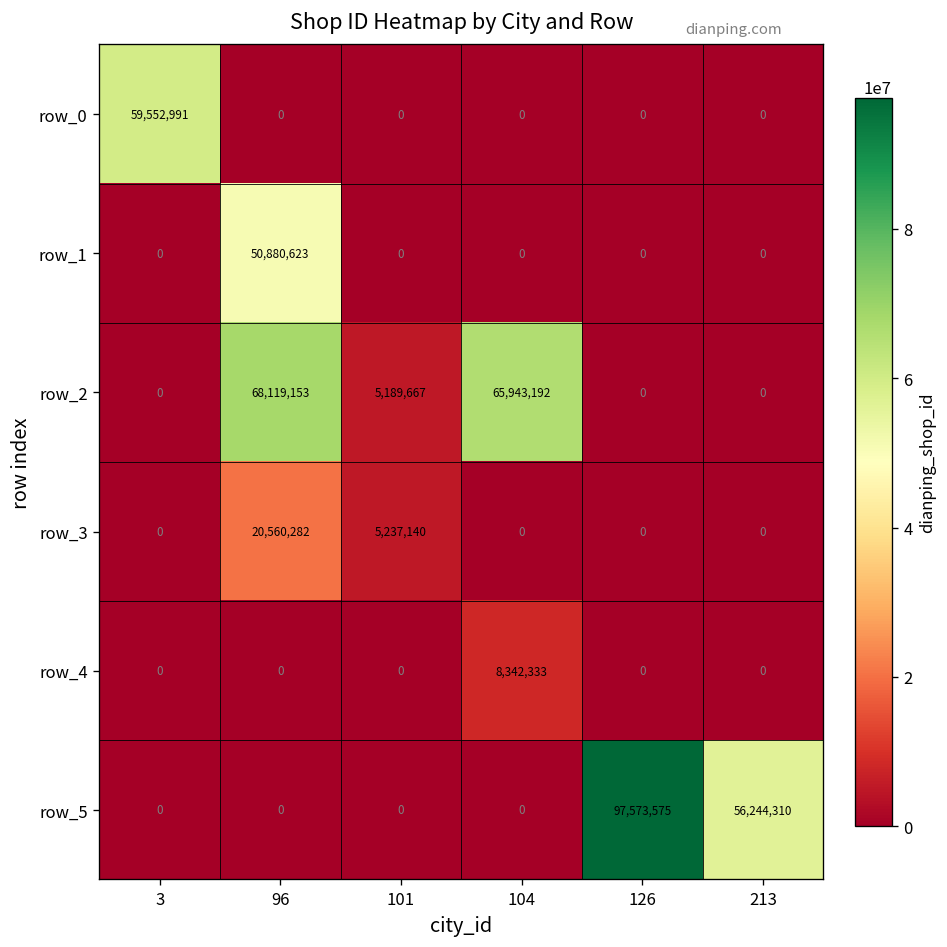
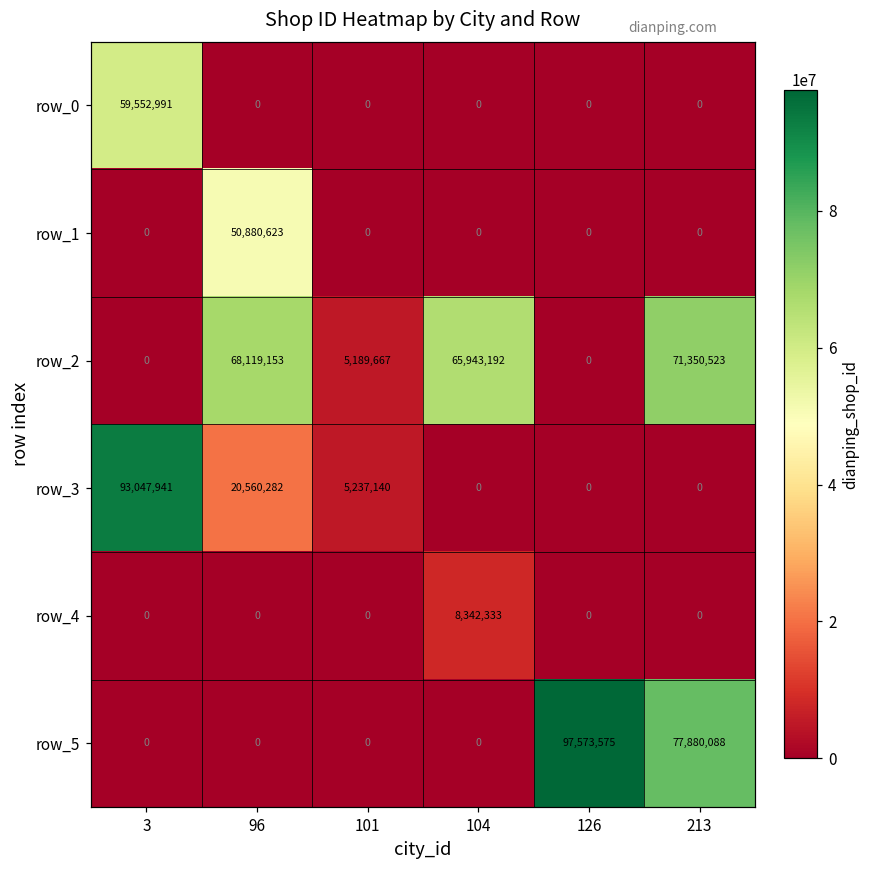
row_2, 213: 0 -> 71,350,523
row_3, 3: 0 -> 93,047,941
row_5, 213: 56,244,310 -> 77,880,088
